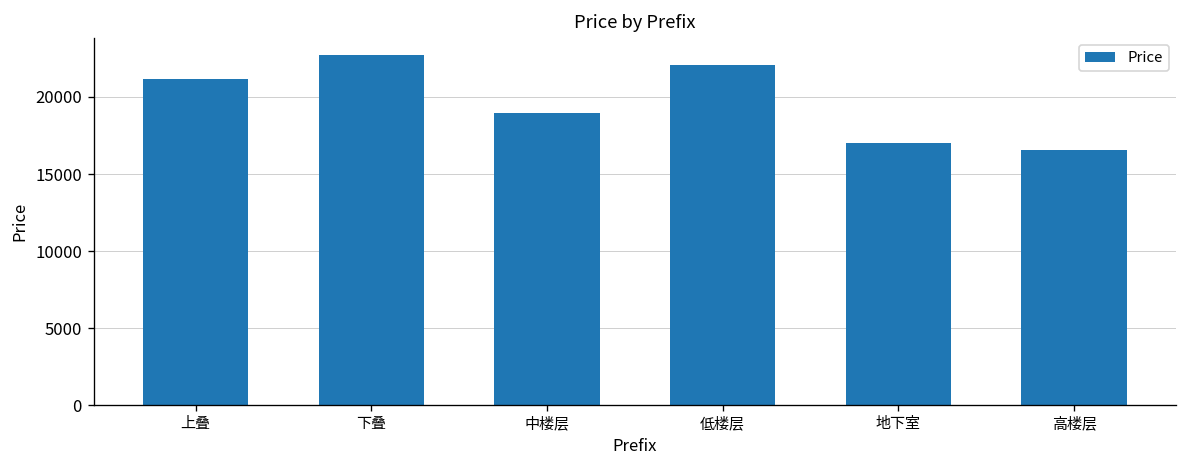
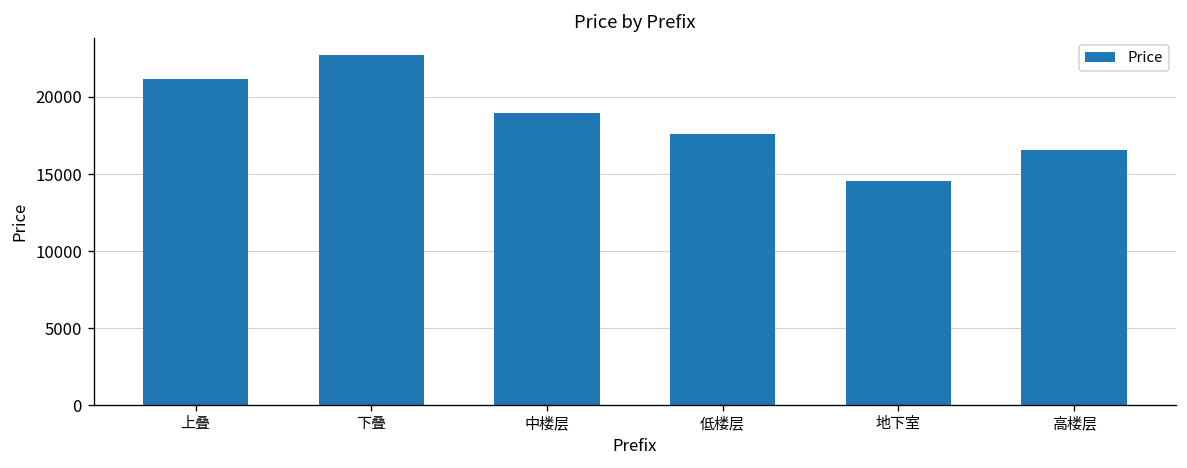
低楼层: 22100 -> 17600
地下室: 17000 -> 14500
